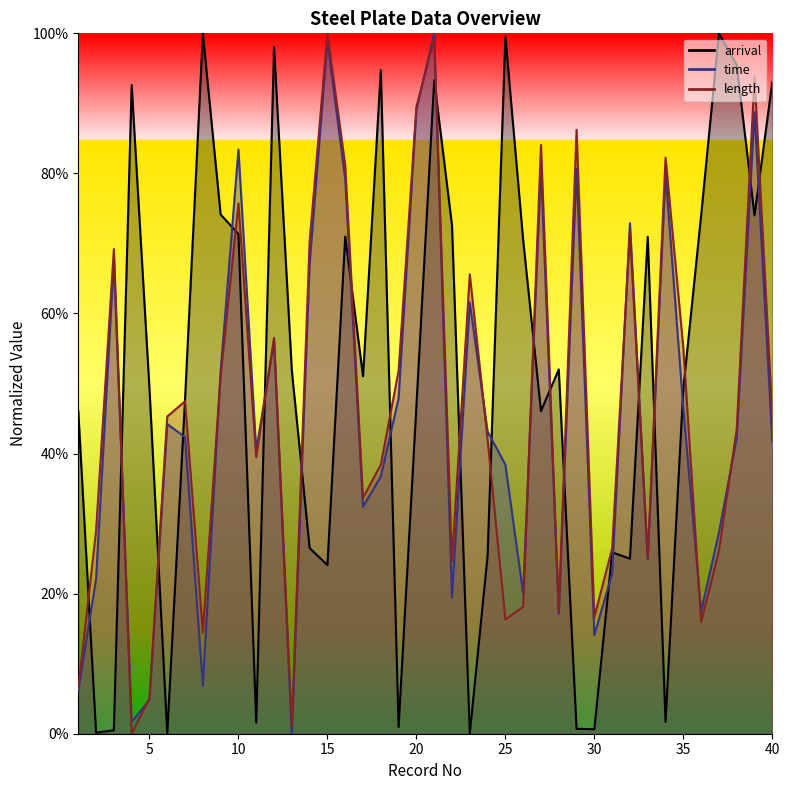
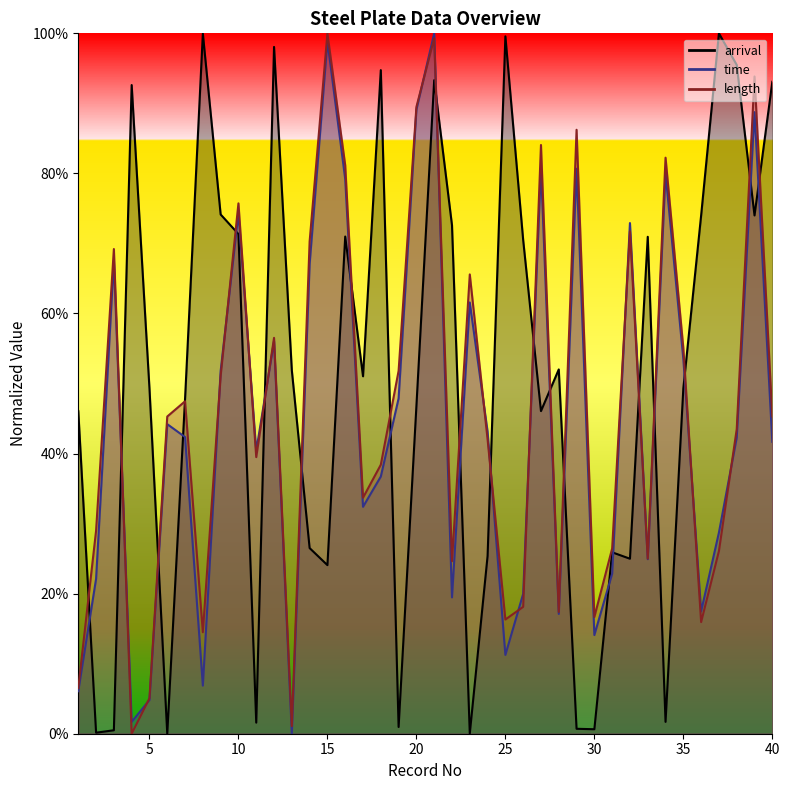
time, 10: 83% -> 74%
time, 25: 38% -> 11%
time, 35: 46% -> 53%
